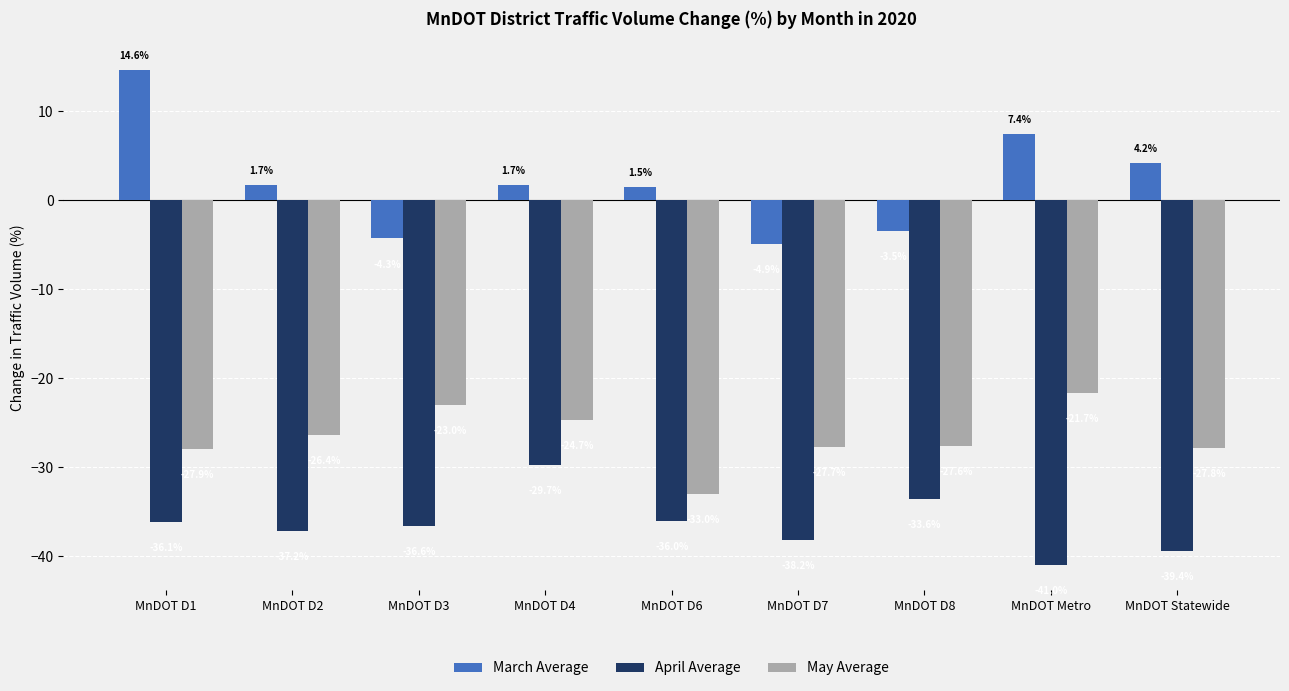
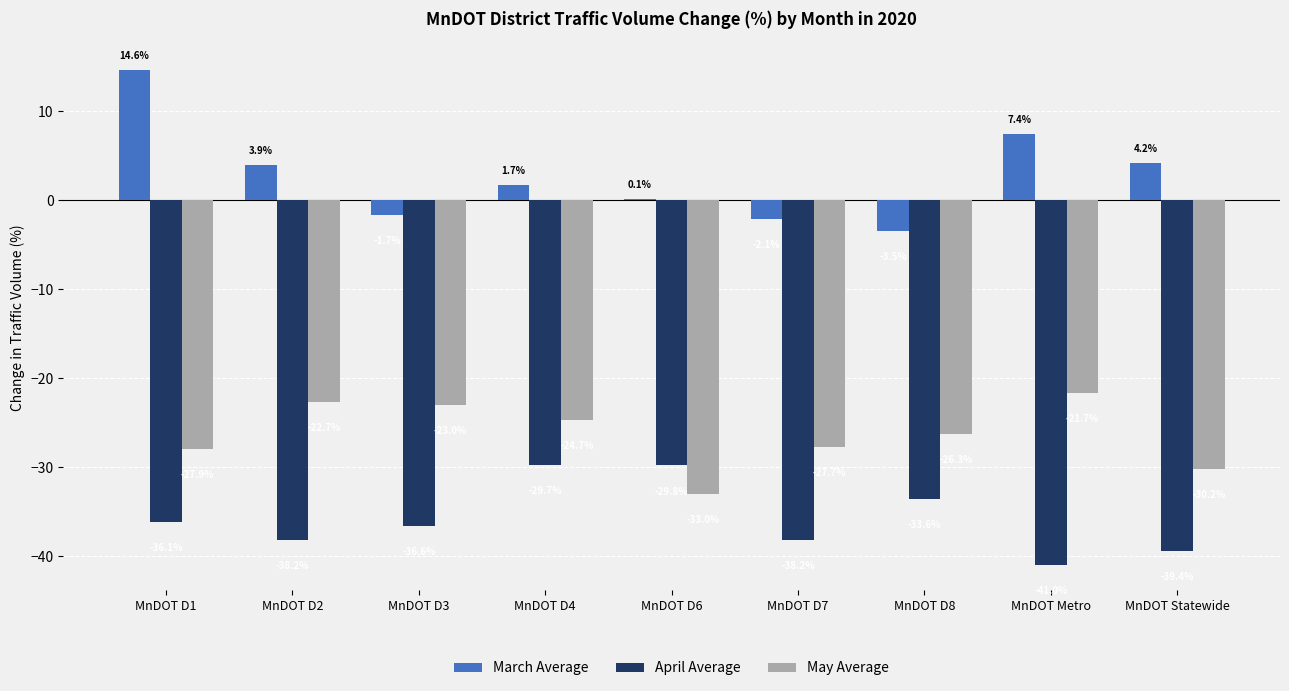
March Average, MnDOT D2: 1.7% -> 3.9%
April Average, MnDOT D2: -37 -> -38
May Average, MnDOT D2: -26 -> -23
March Average, MnDOT D3: -4 -> -2
March Average, MnDOT D6: 1.5% -> 0.1%
April Average, MnDOT D6: -36 -> -30
March Average, MnDOT D7: -5 -> -2
May Average, MnDOT D8: -28 -> -26
May Average, MnDOT Statewide: -28 -> -30
